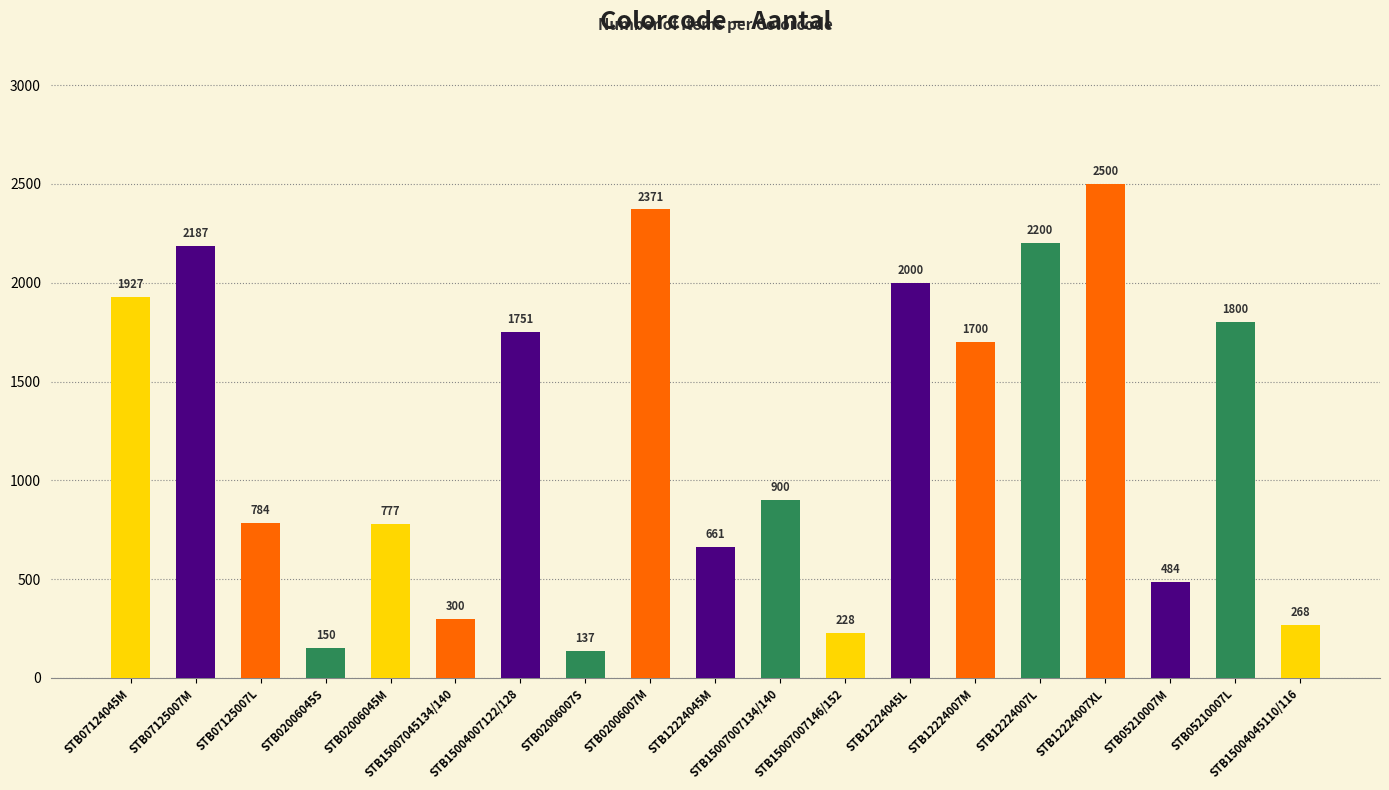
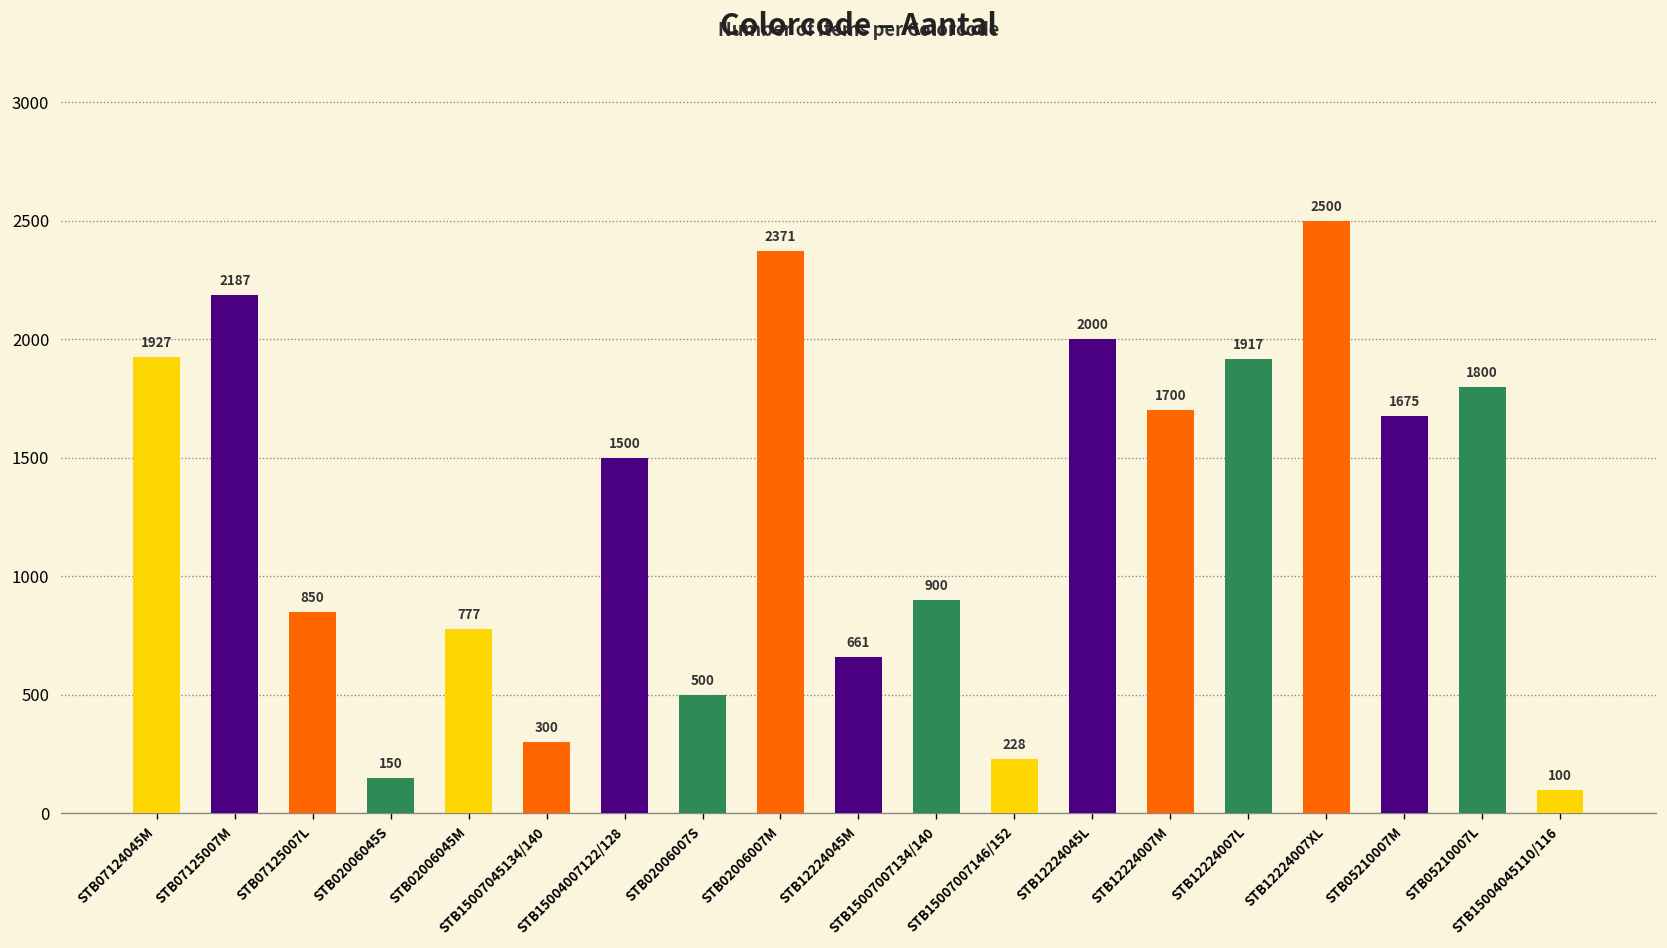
STB07125007L: 784 -> 850
STB15004007122/128: 1751 -> 1500
STB02006007S: 137 -> 500
STB12224007L: 2200 -> 1917
STB05210007M: 484 -> 1675
STB15004045110/116: 268 -> 100
